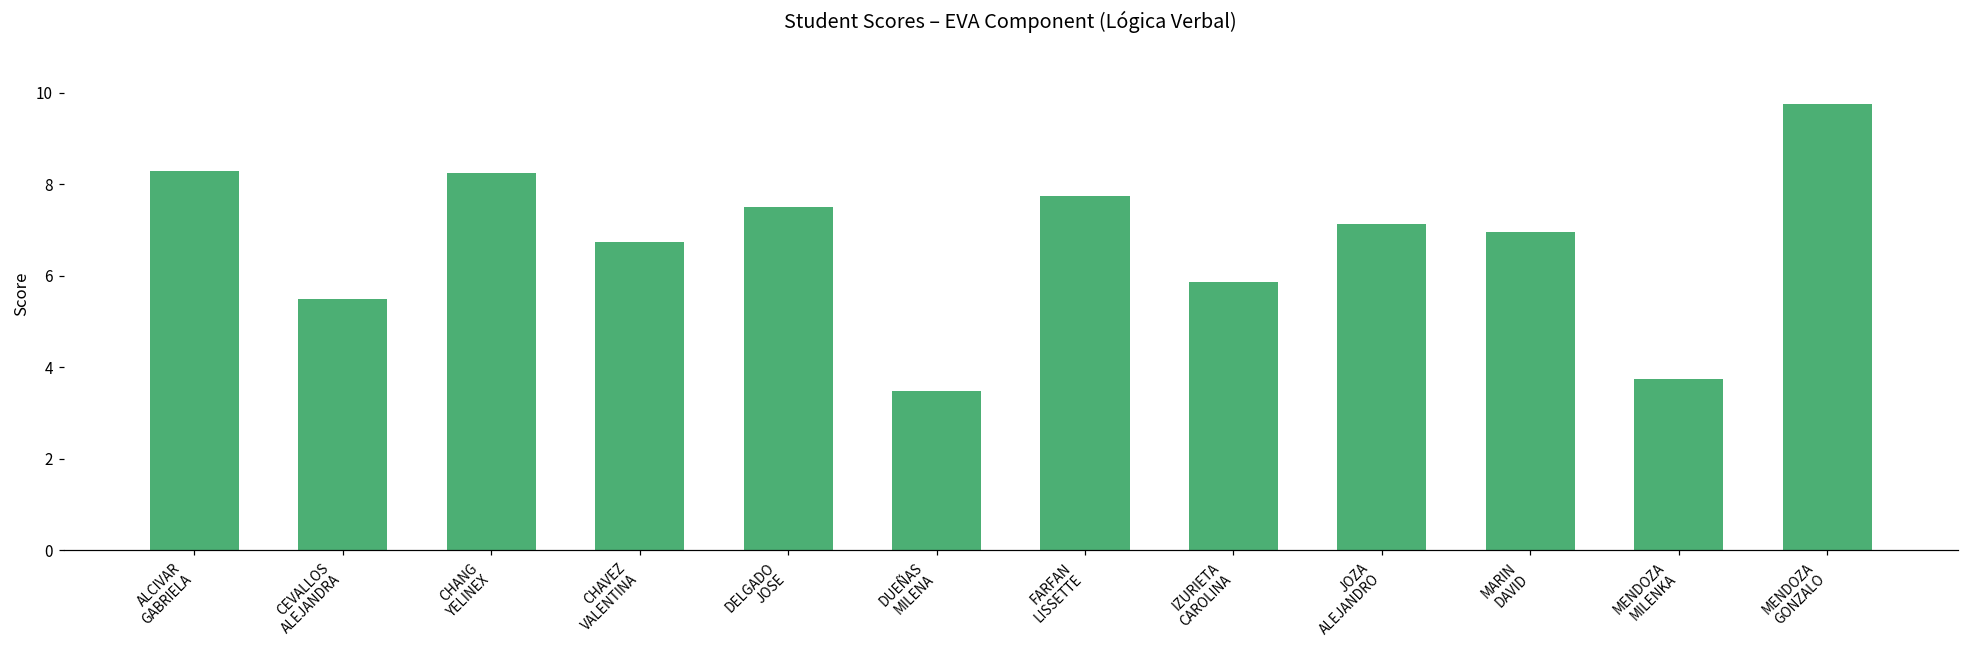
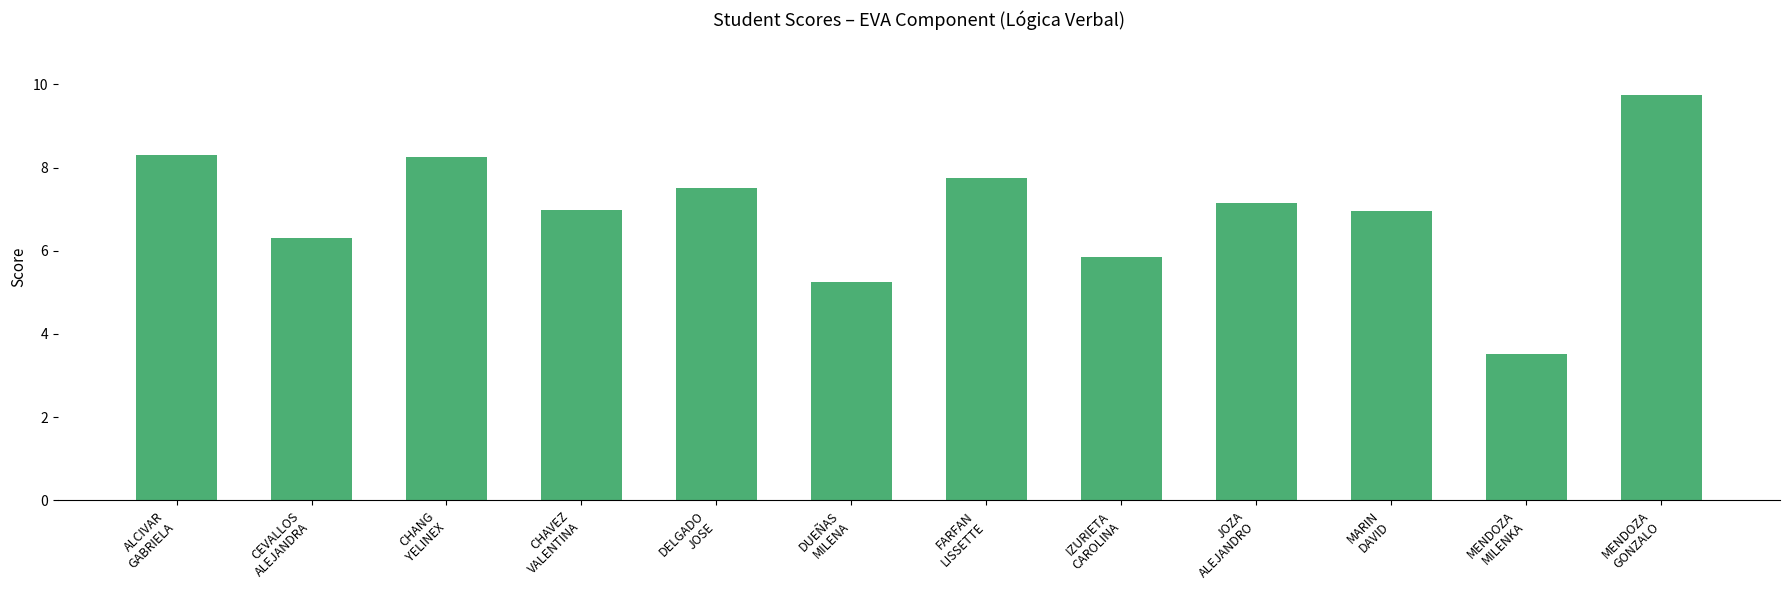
CEVALLOS ALEJANDRA: 5.5 -> 6.3
CHAVEZ VALENTINA: 6.8 -> 7.0
DUEÑAS MILENA: 3.5 -> 5.3
MENDOZA MILENKA: 3.8 -> 3.5
